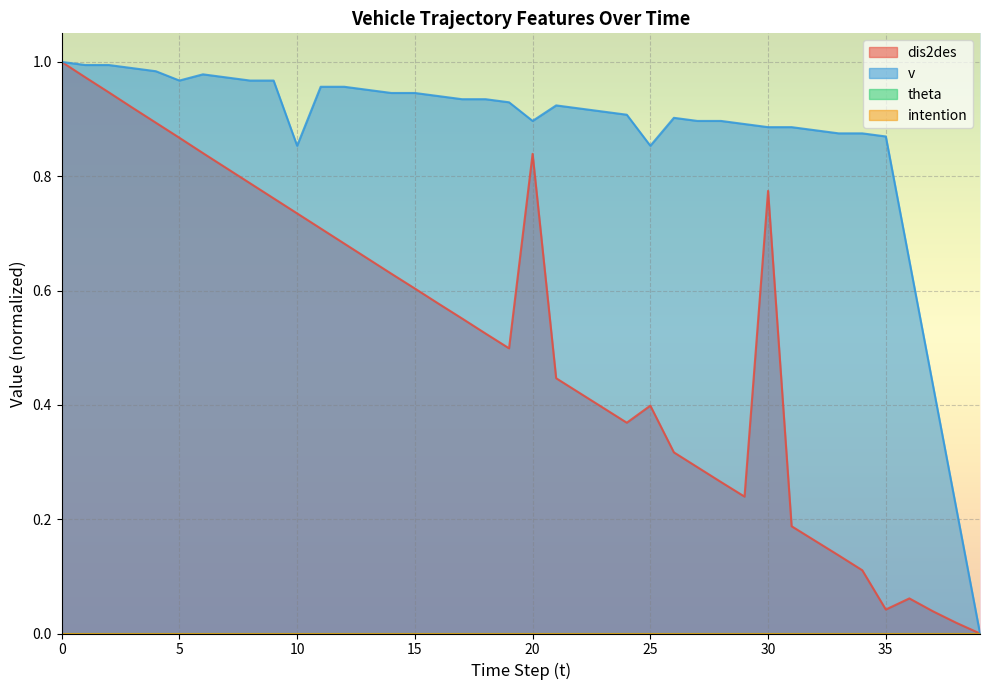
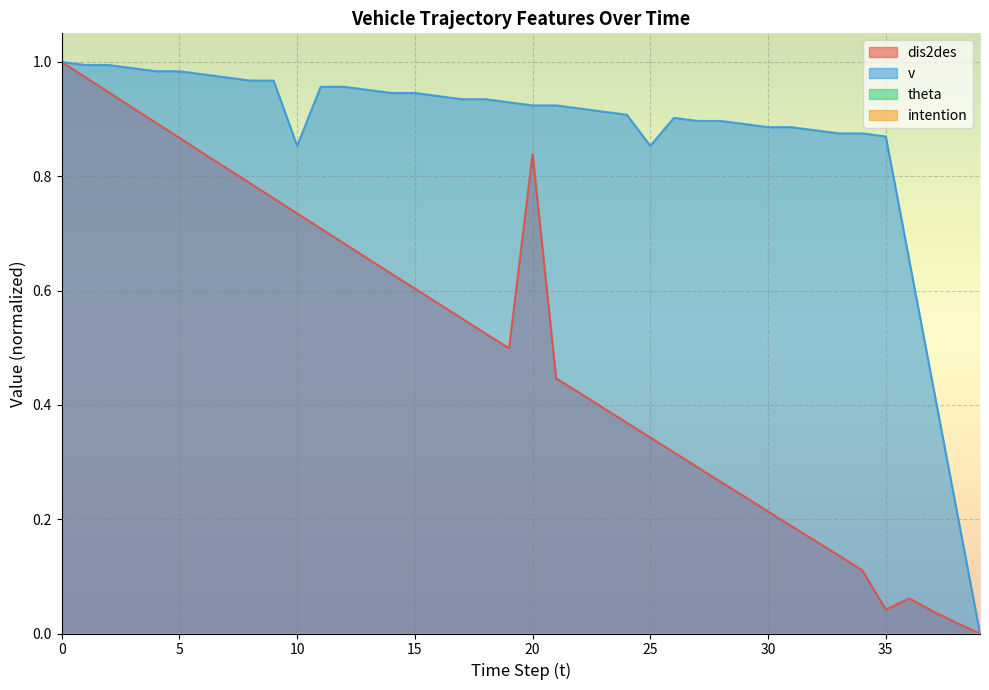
v, 5: 0.97 -> 0.98
v, 20: 0.90 -> 0.92
dis2des, 25: 0.40 -> 0.34
dis2des, 30: 0.77 -> 0.21
